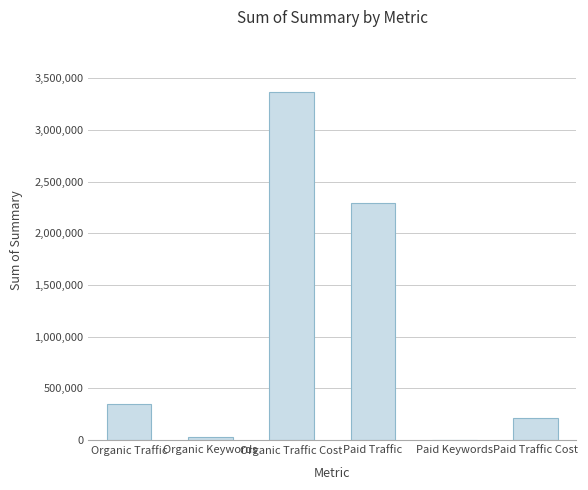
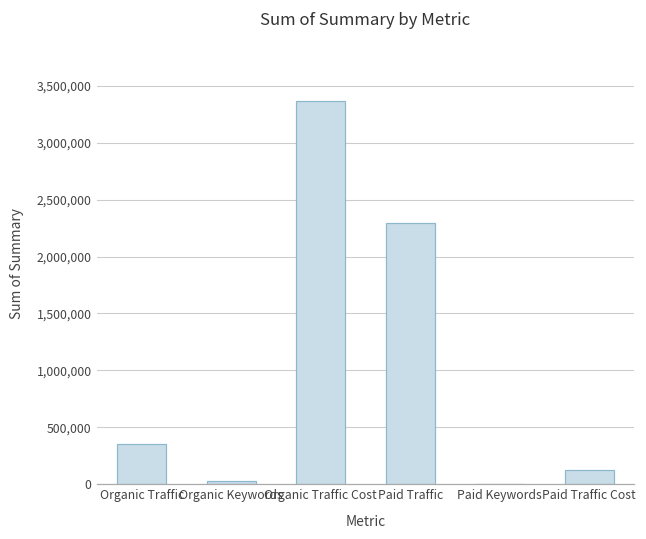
Paid Traffic Cost: 220,000 -> 130,000
